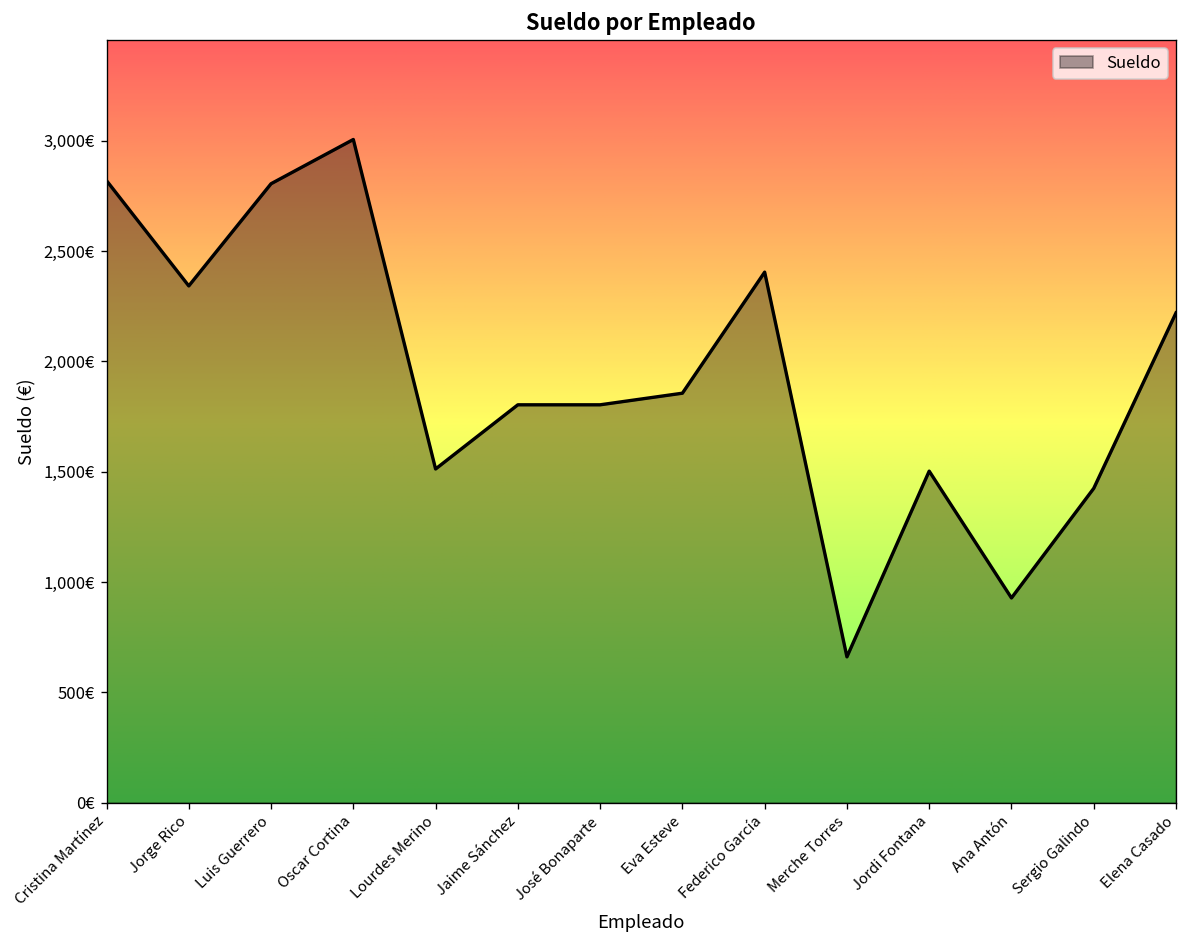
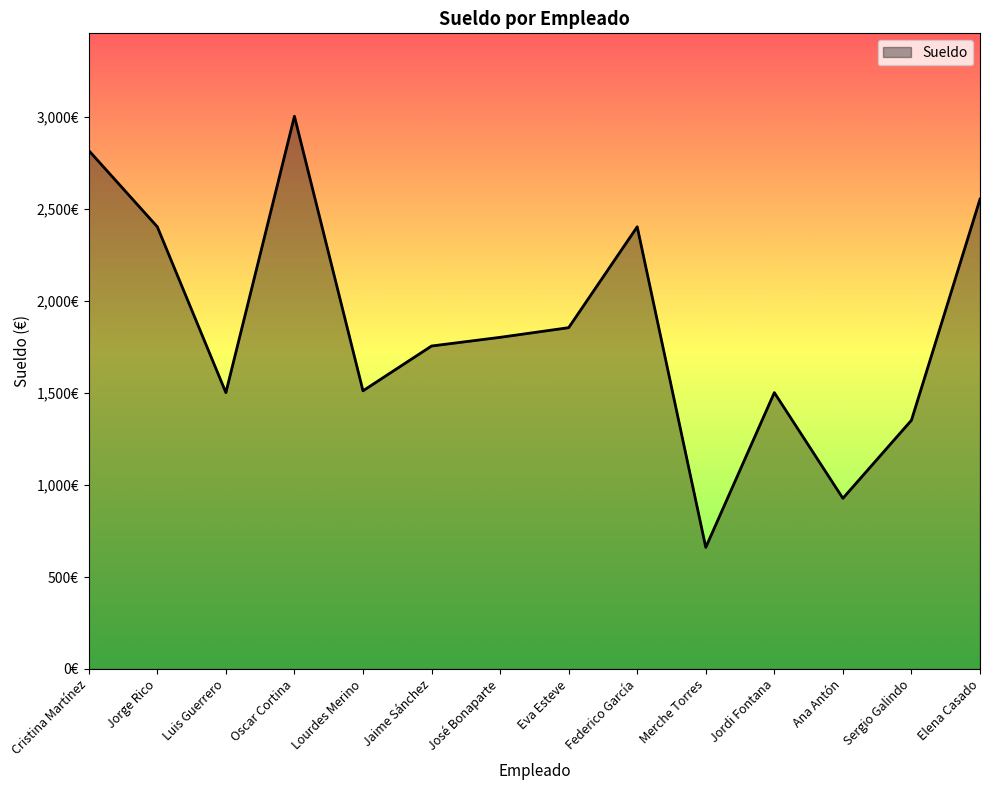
Jorge Rico: 2,340€ -> 2,400€
Luis Guerrero: 2,800€ -> 1,500€
Jaime Sánchez: 1,800€ -> 1,760€
Sergio Galindo: 1,420€ -> 1,350€
Elena Casado: 2,220€ -> 2,550€
